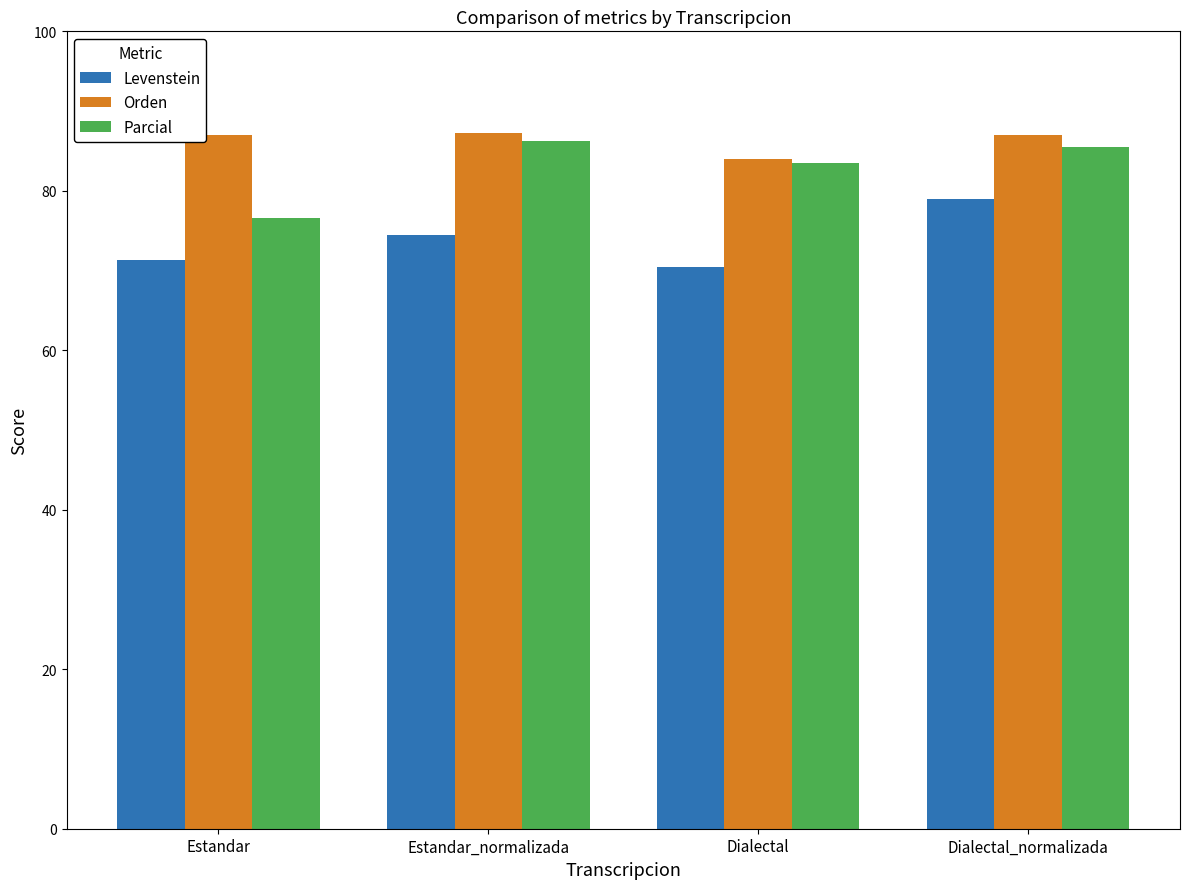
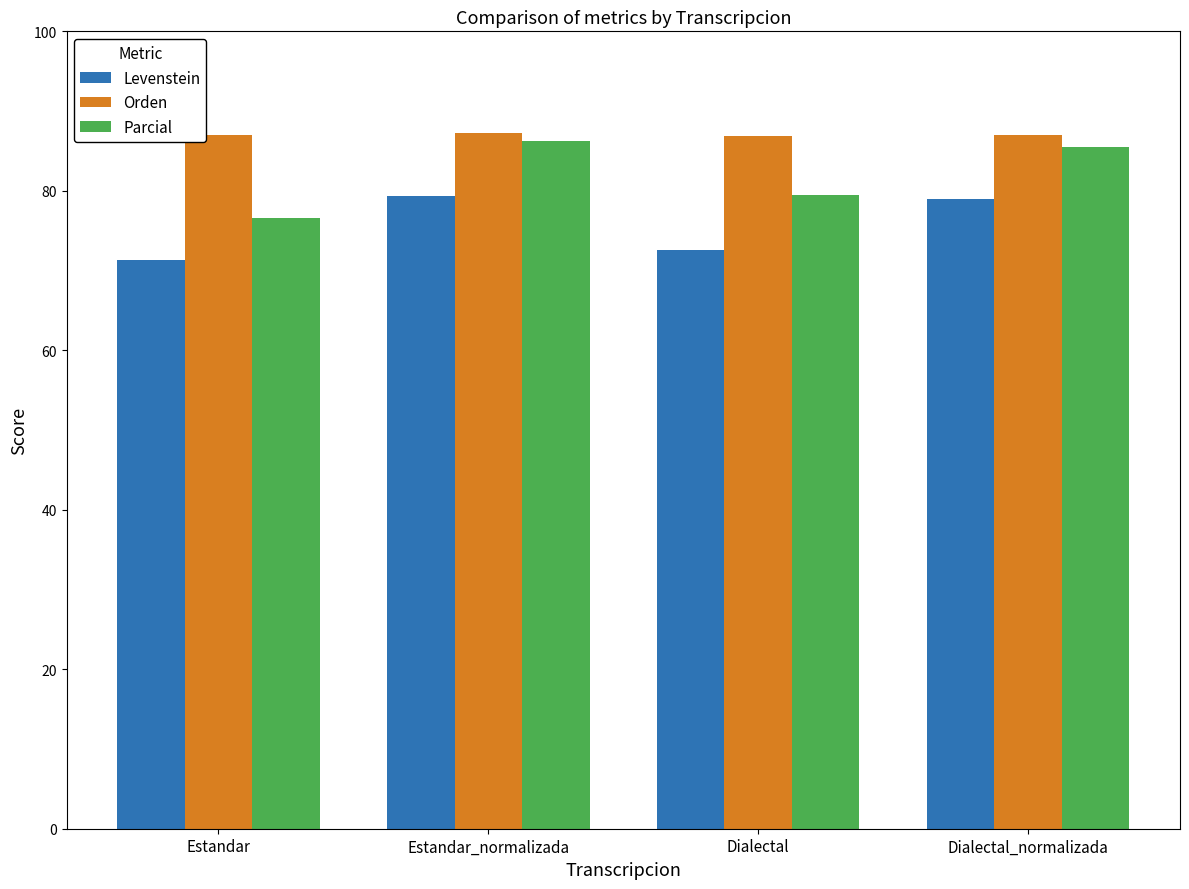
Levenstein, Estandar_normalizada: 74 -> 79
Levenstein, Dialectal: 70 -> 73
Orden, Dialectal: 84 -> 87
Parcial, Dialectal: 84 -> 80
